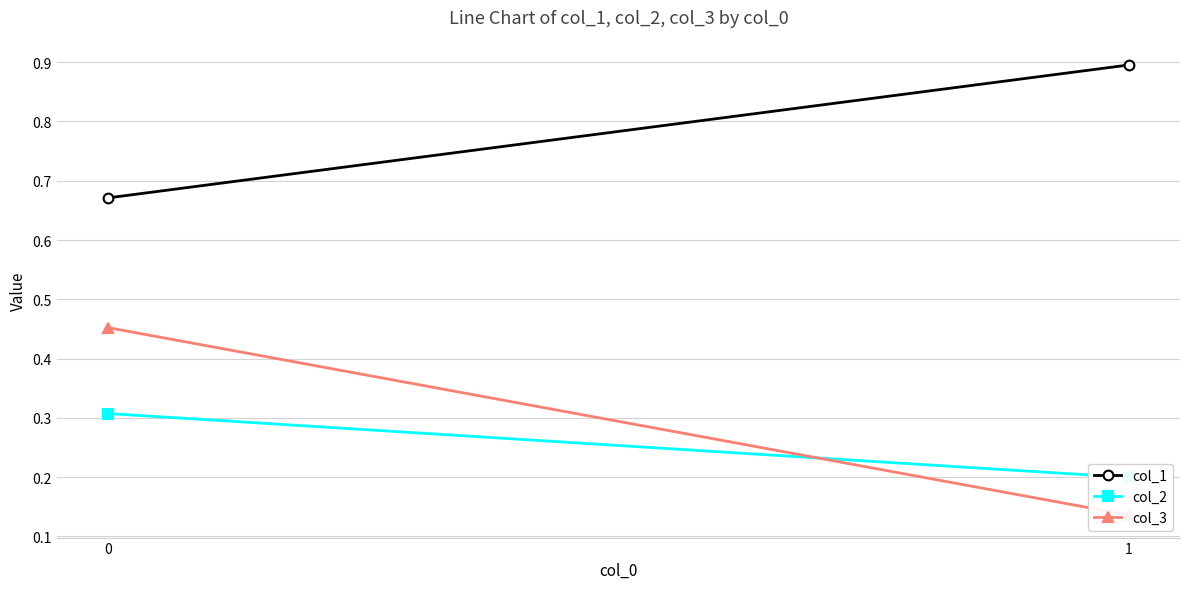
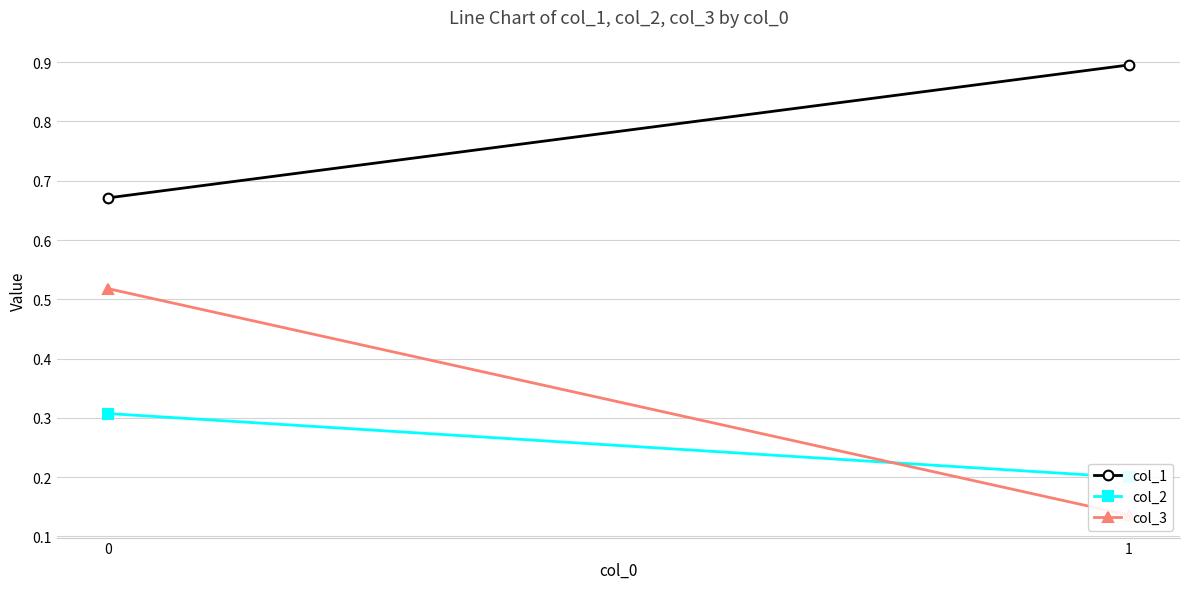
col_3, 0: 0.45 -> 0.52
